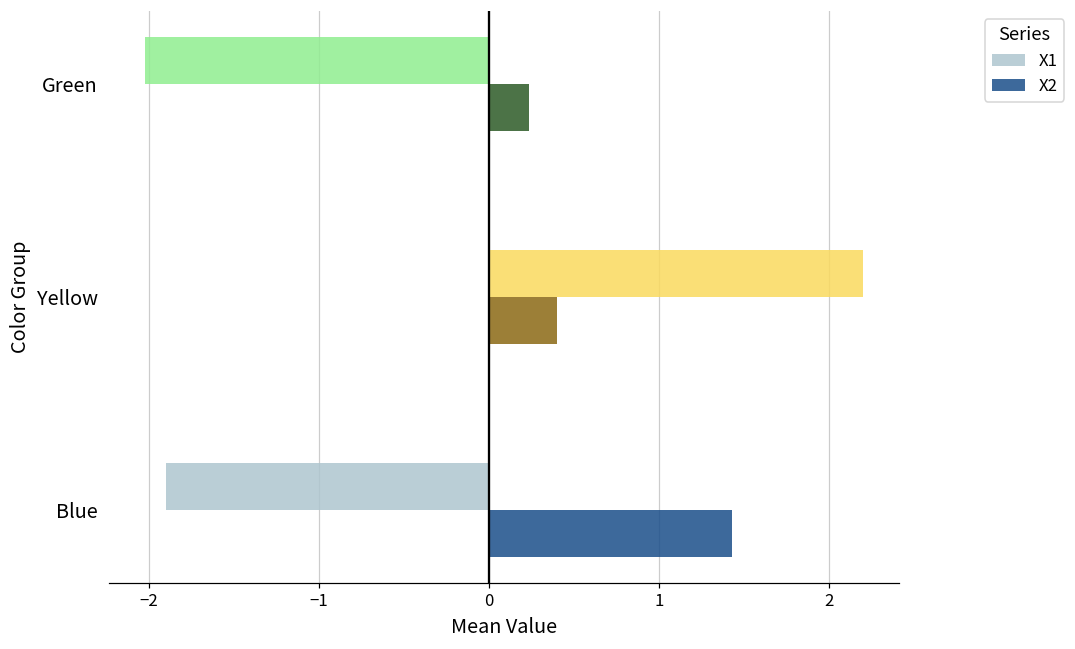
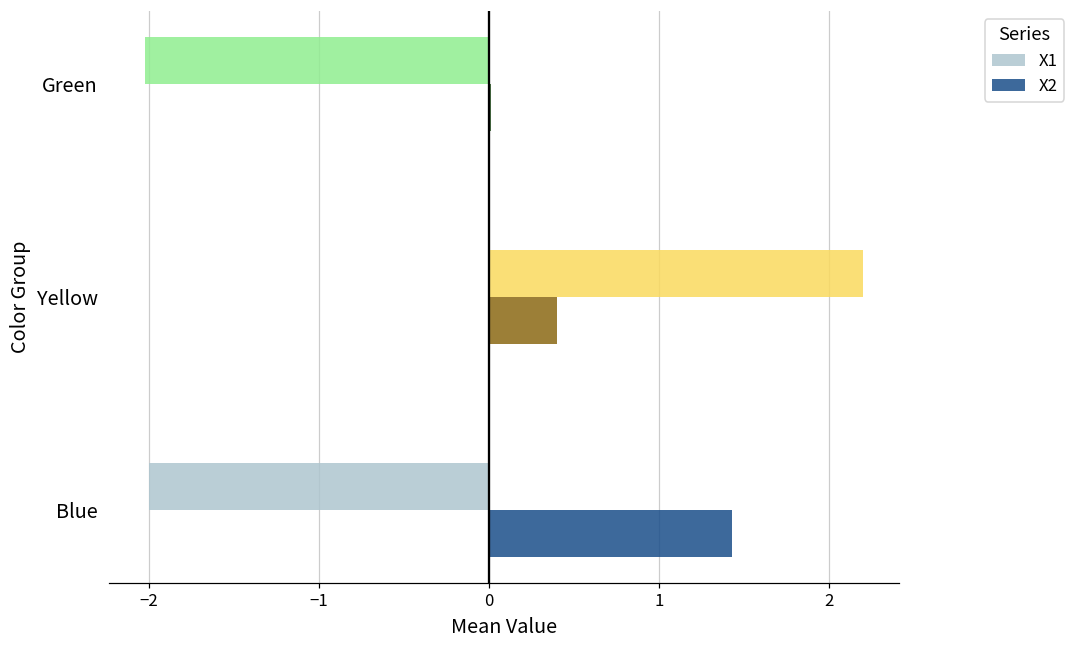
X2, Green: 0.23 -> 0.01
X1, Blue: -1.9 -> -2.0
